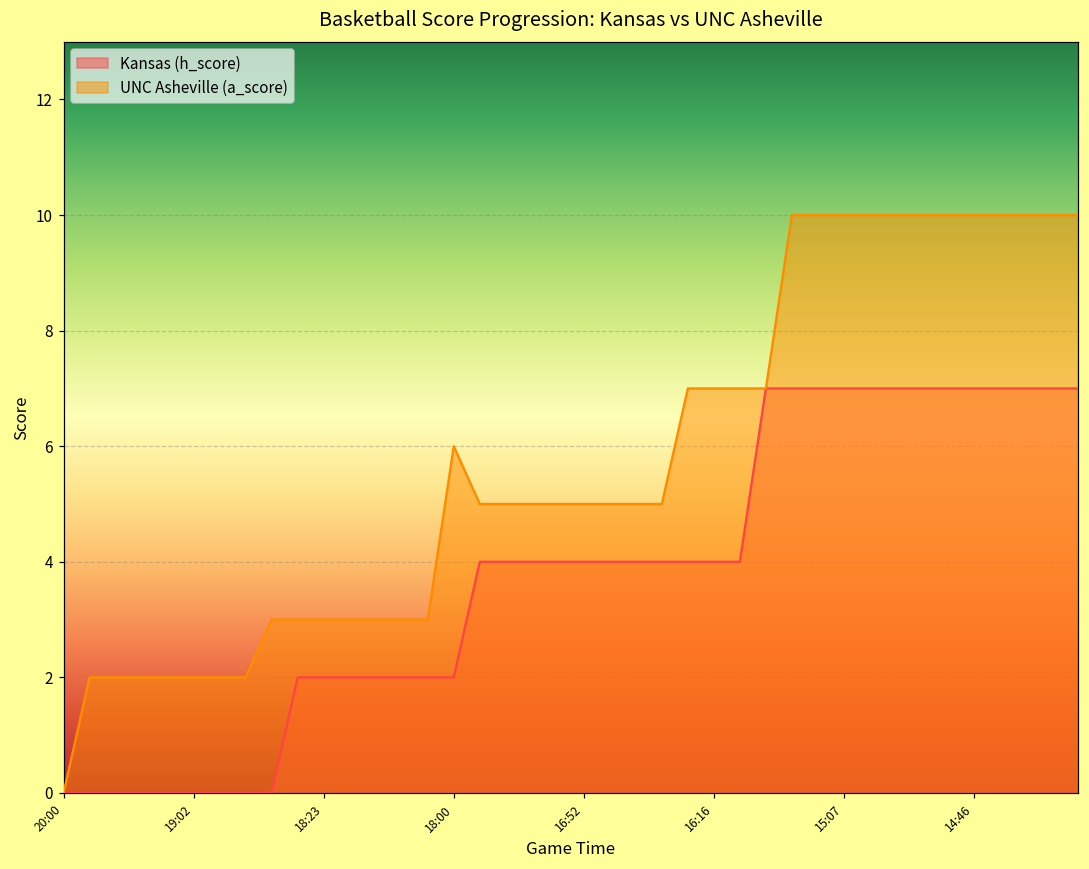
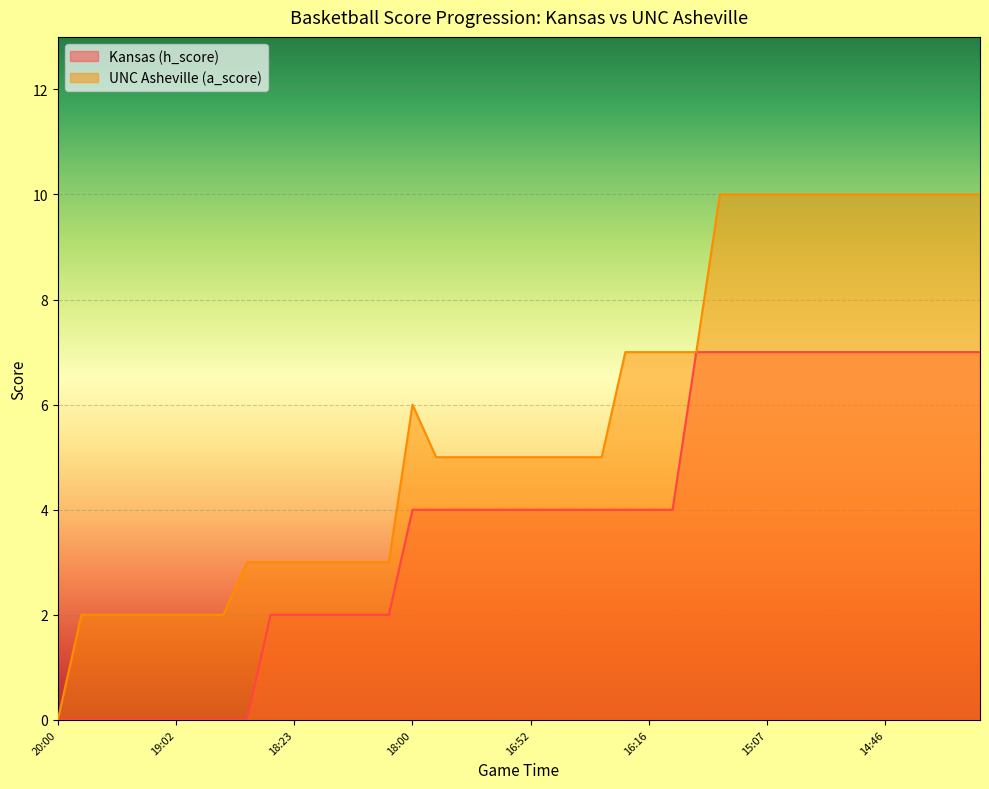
Kansas (h_score), 18:00: 2 -> 4
